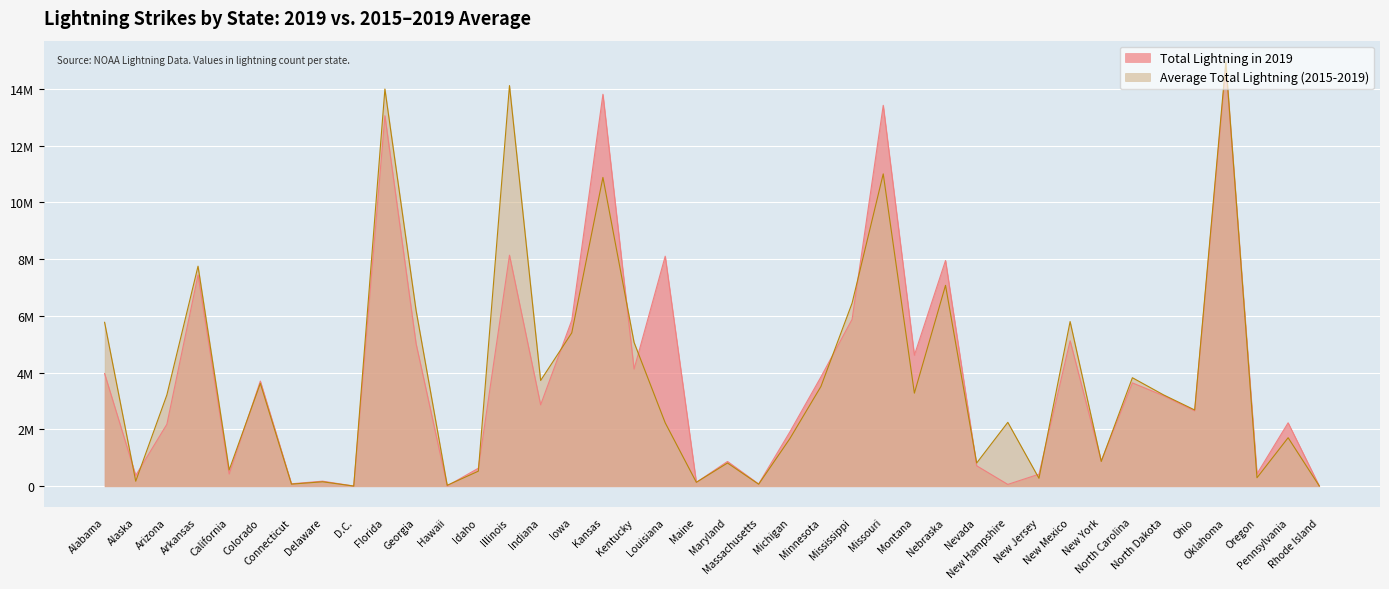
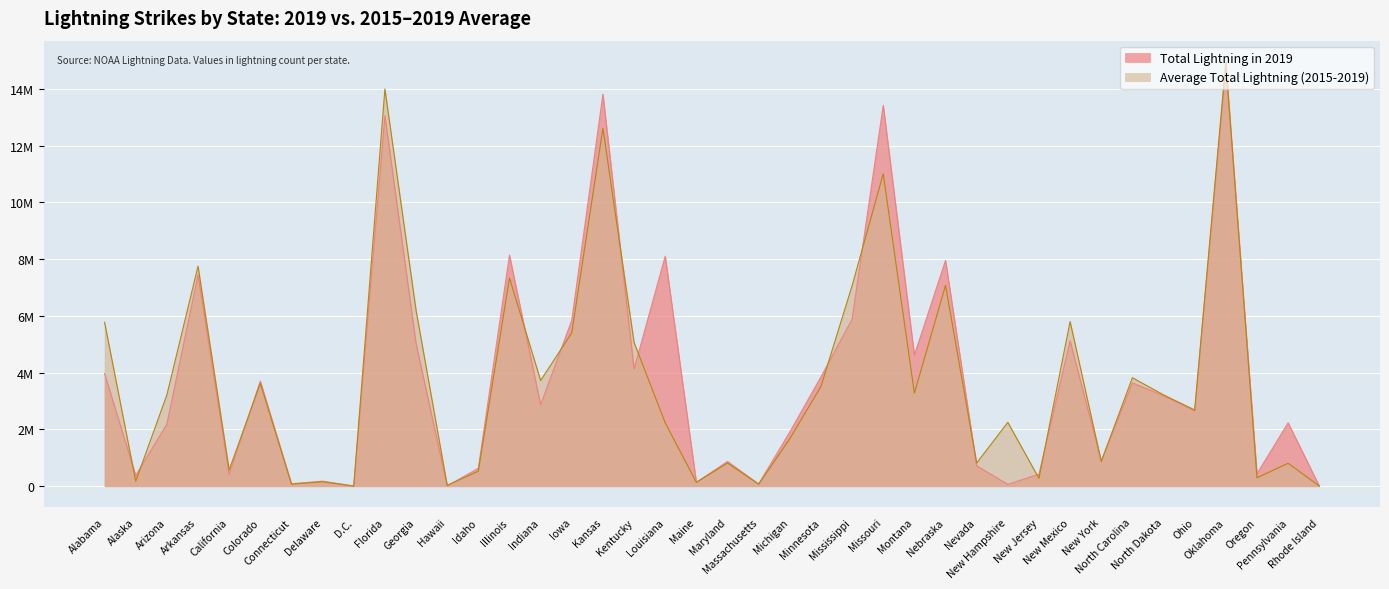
Average Total Lightning (2015-2019), Illinois: 14100000 -> 7300000
Average Total Lightning (2015-2019), Kansas: 10900000 -> 12600000
Average Total Lightning (2015-2019), Mississippi: 6500000 -> 7100000
Average Total Lightning (2015-2019), Pennsylvania: 1700000 -> 800000
